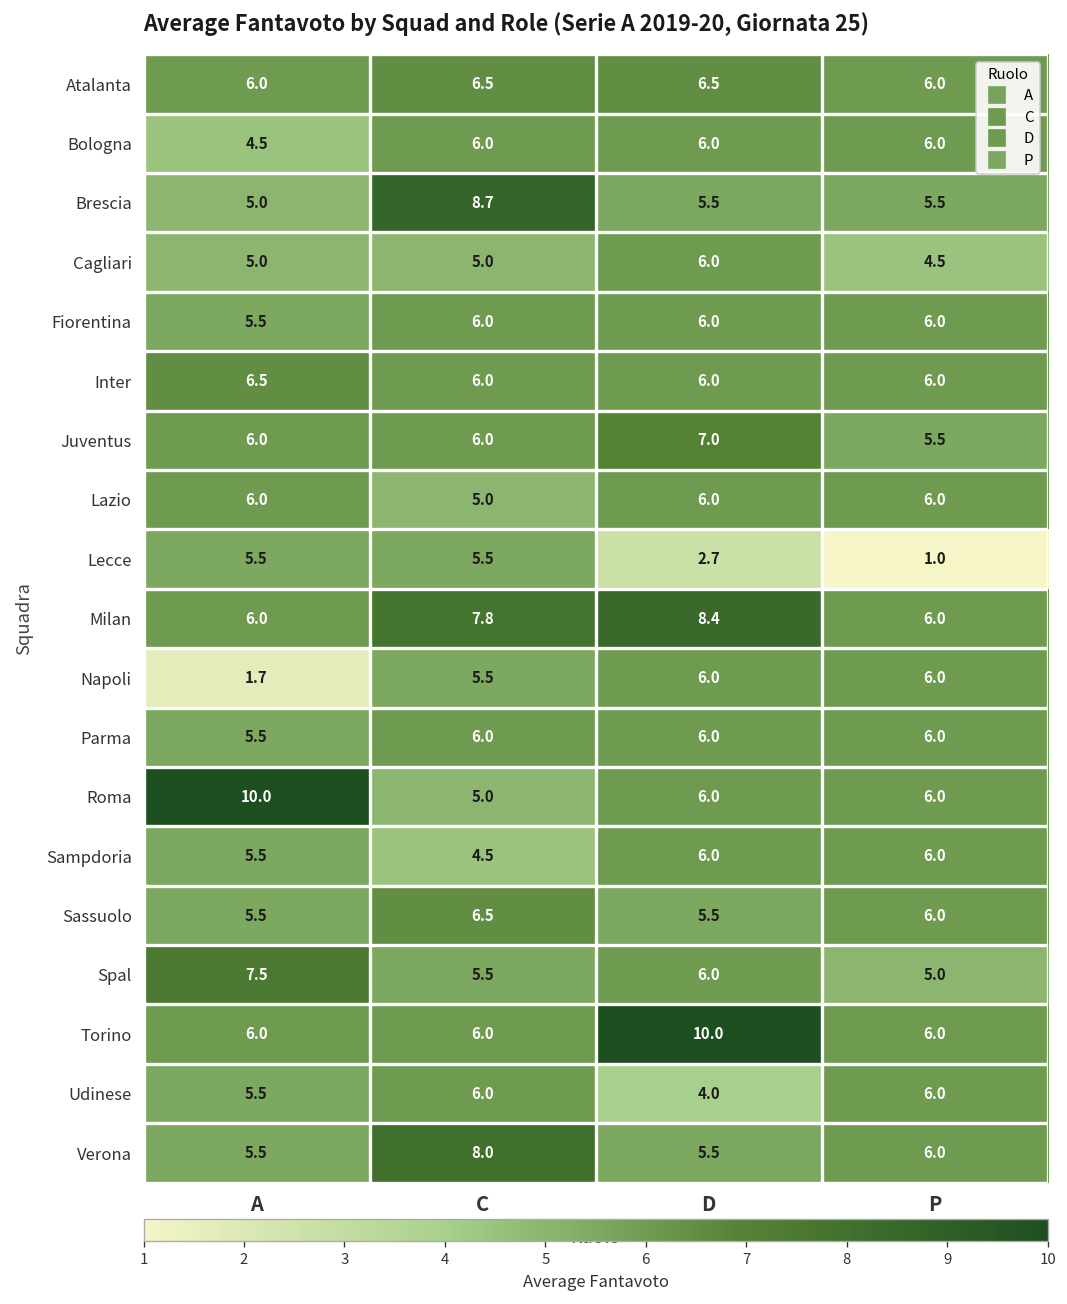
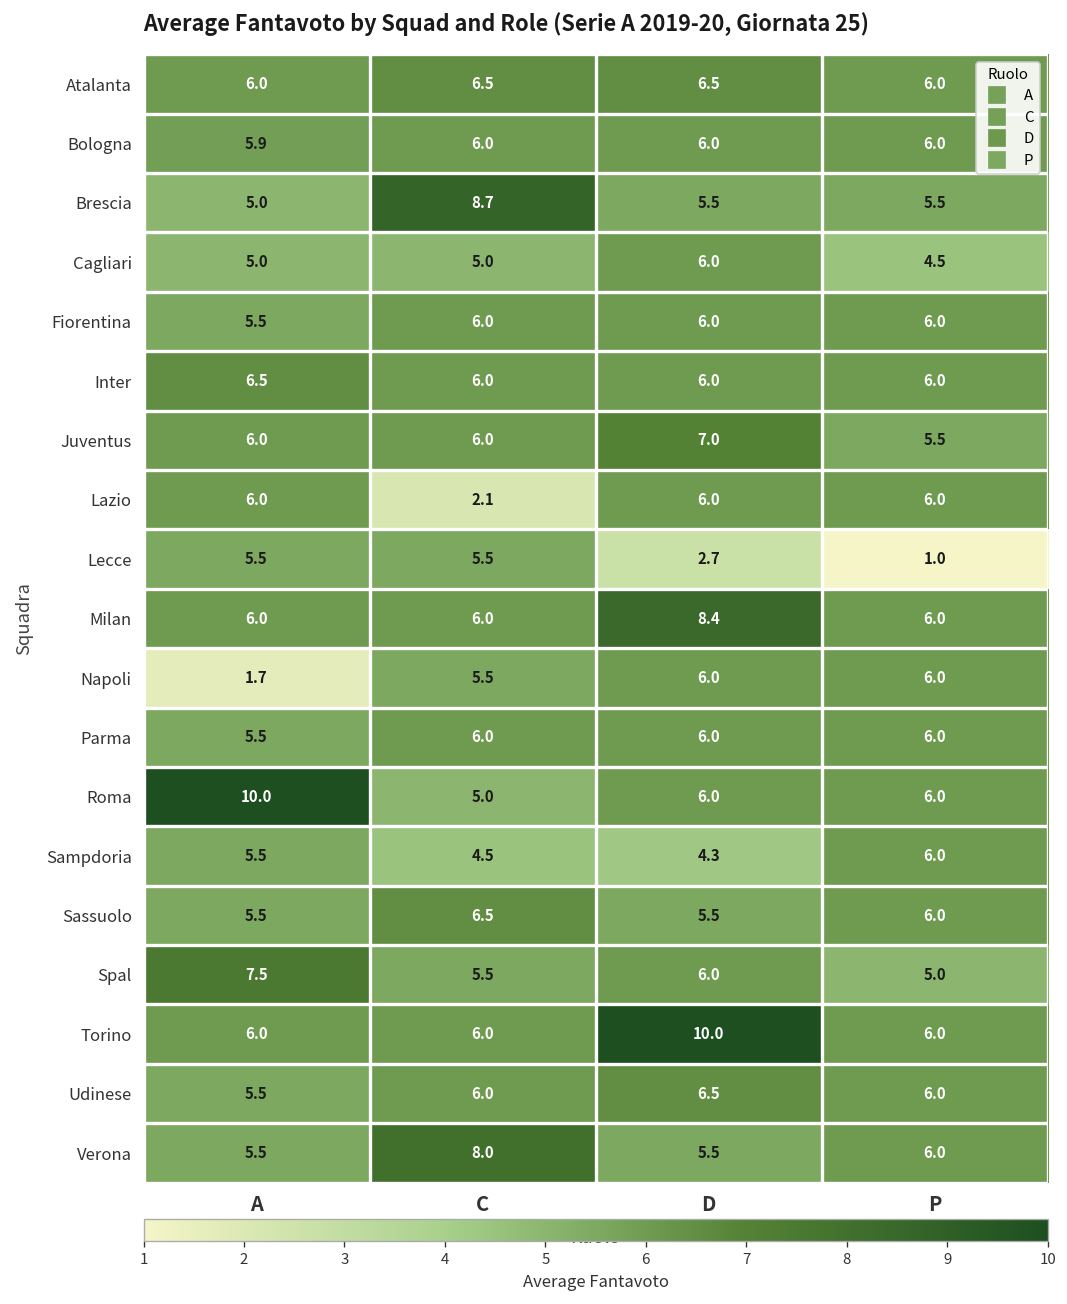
Bologna, A: 4.5 -> 5.9
Lazio, C: 5.0 -> 2.1
Milan, C: 7.8 -> 6.0
Sampdoria, D: 6.0 -> 4.3
Udinese, D: 4.0 -> 6.5
